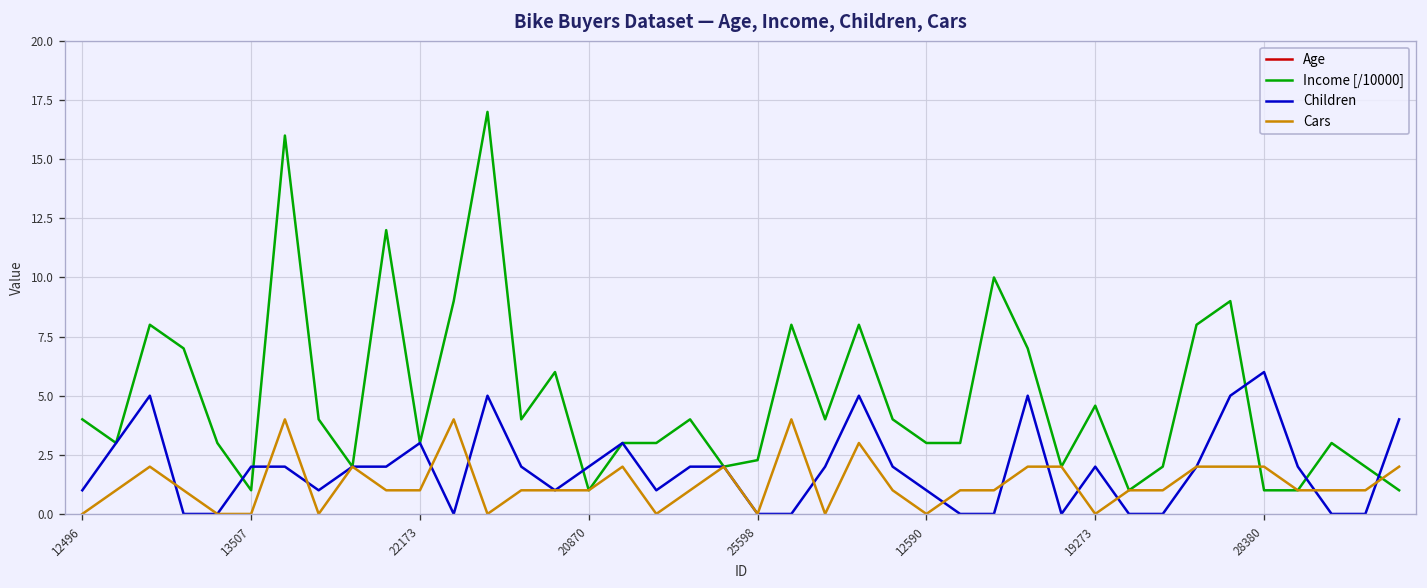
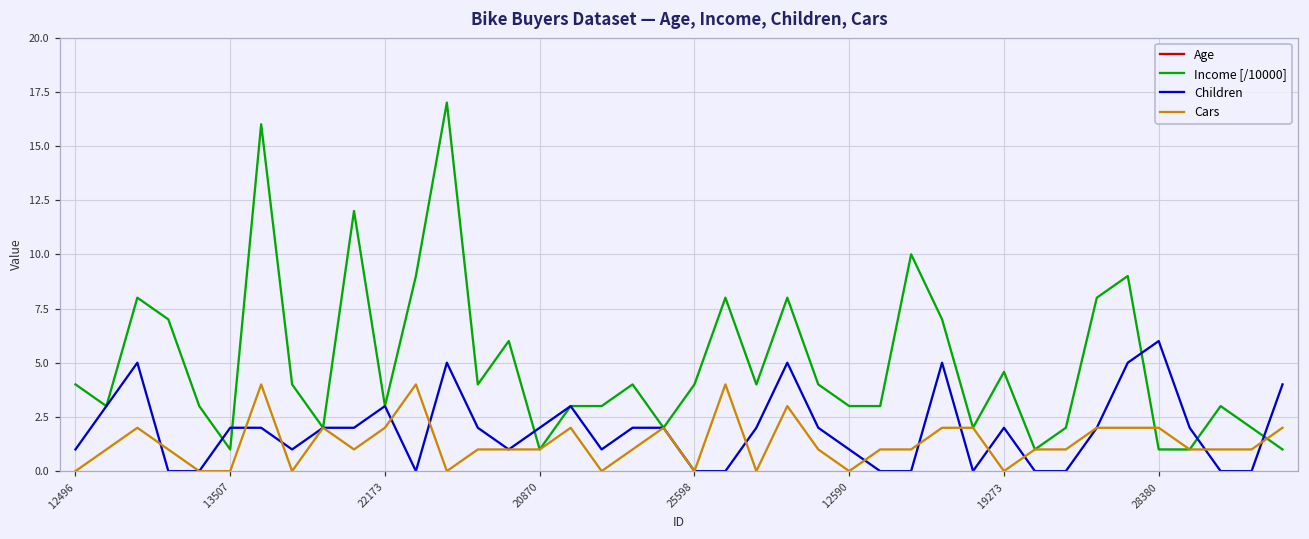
Cars, 22173: 1 -> 2
Income [/10000], 25598: 2.3 -> 4.0
